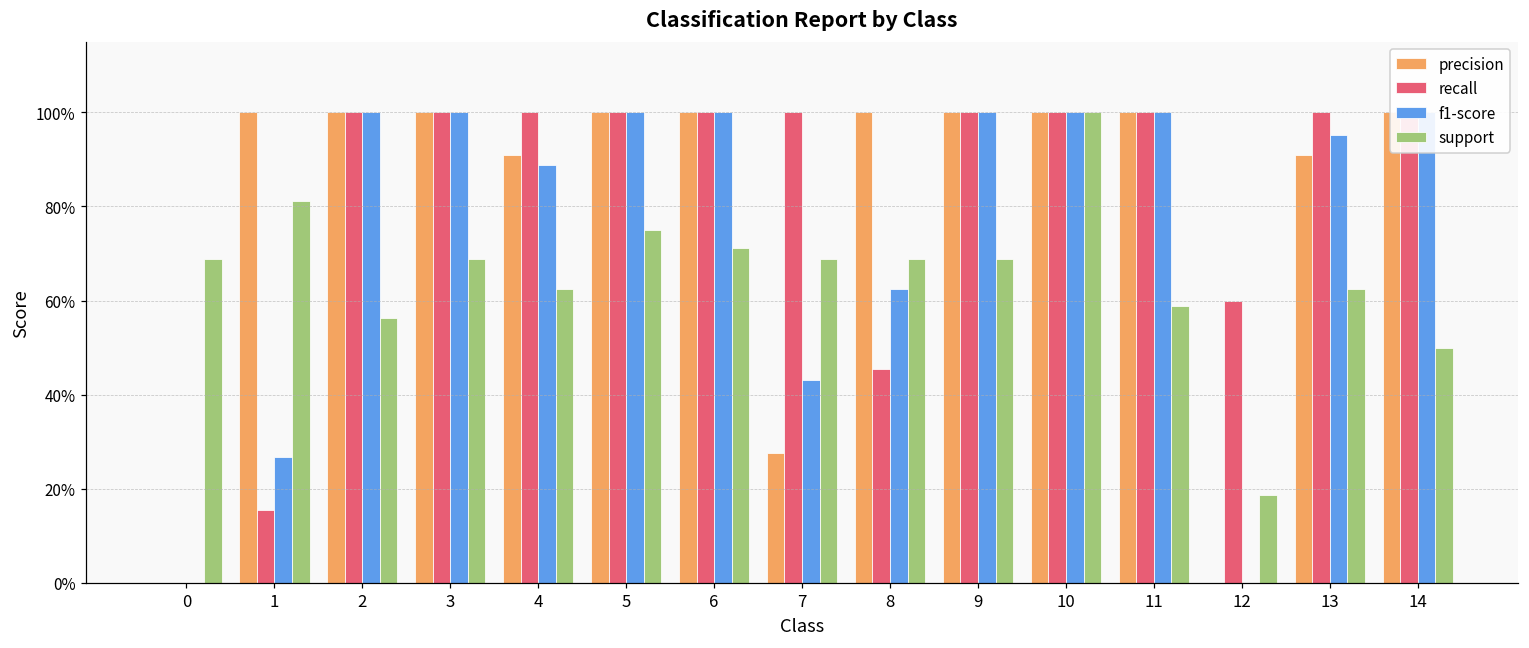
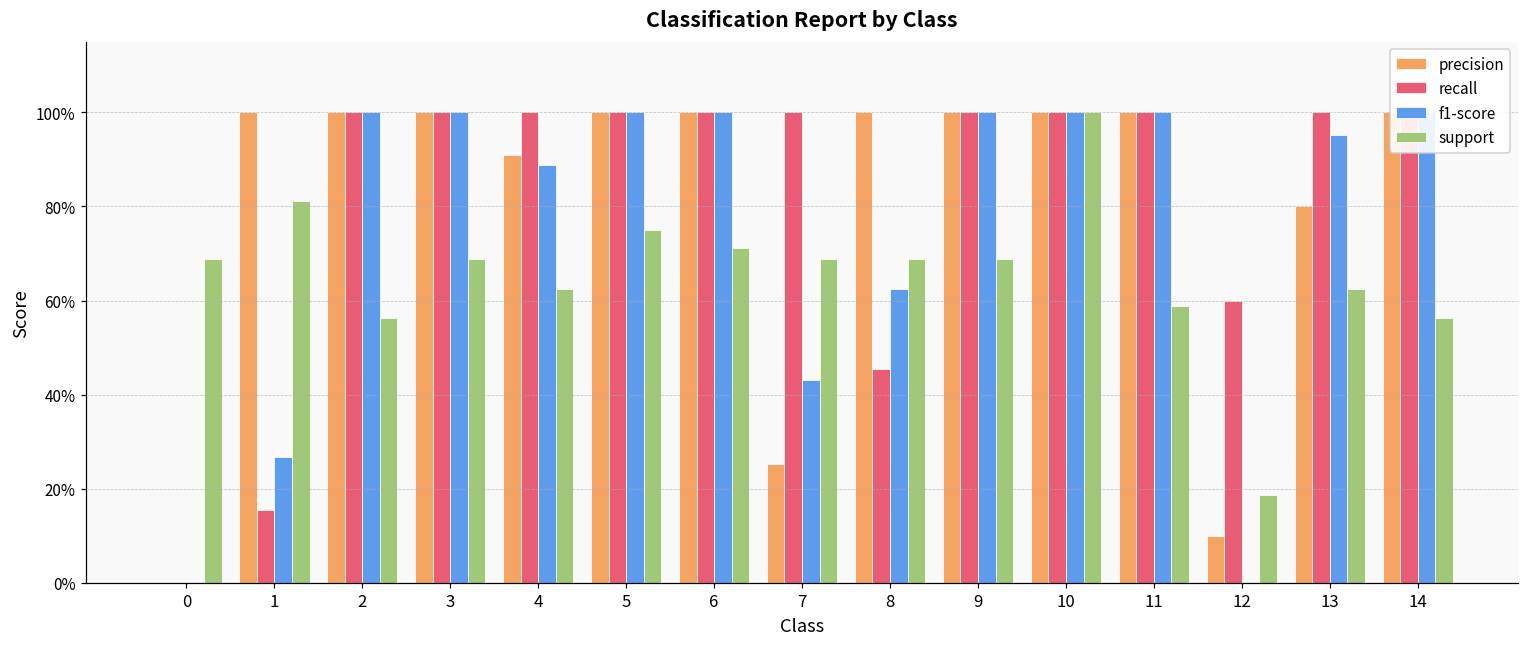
precision, 7: 28% -> 25%
precision, 12: 0% -> 10%
precision, 13: 91% -> 80%
support, 14: 50% -> 56%
